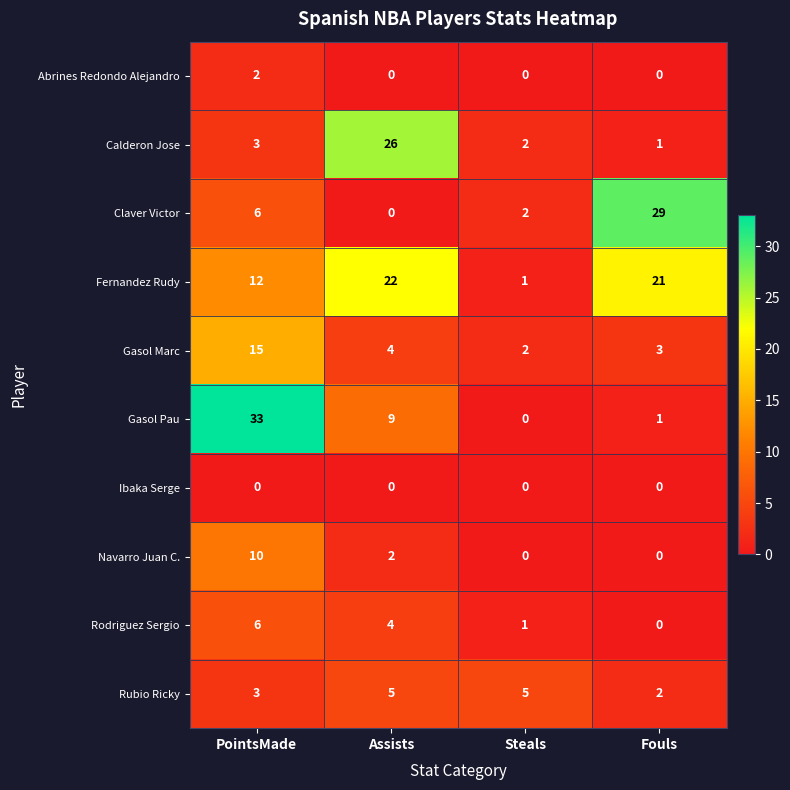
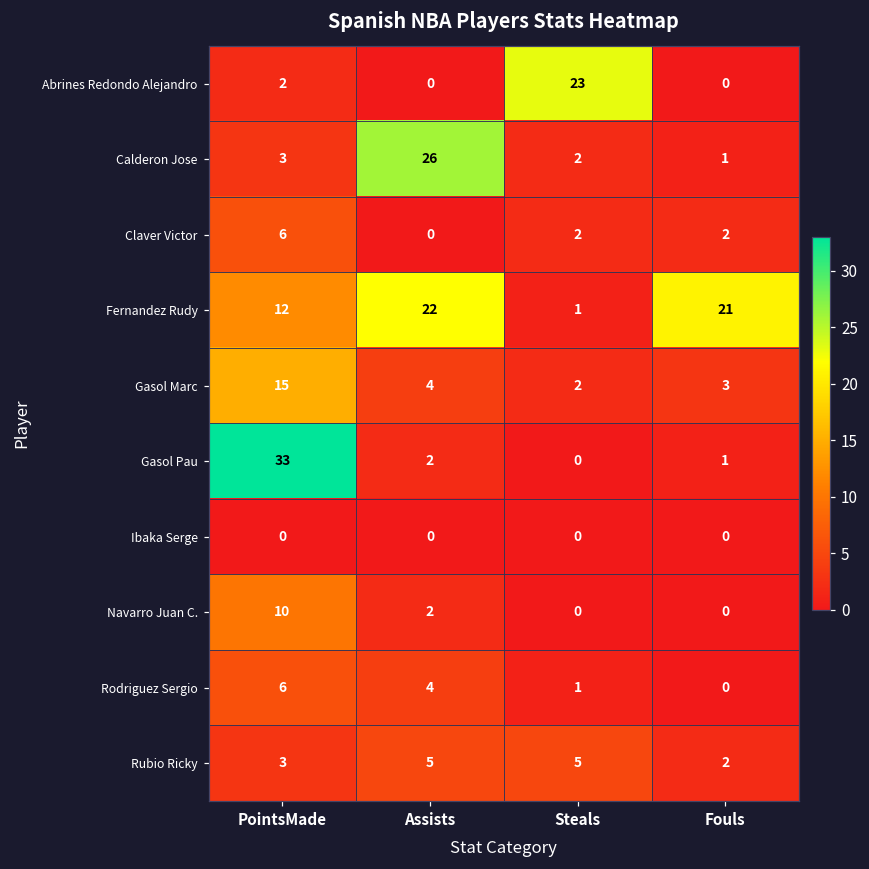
Abrines Redondo Alejandro, Steals: 0 -> 23
Claver Victor, Fouls: 29 -> 2
Gasol Pau, Assists: 9 -> 2
